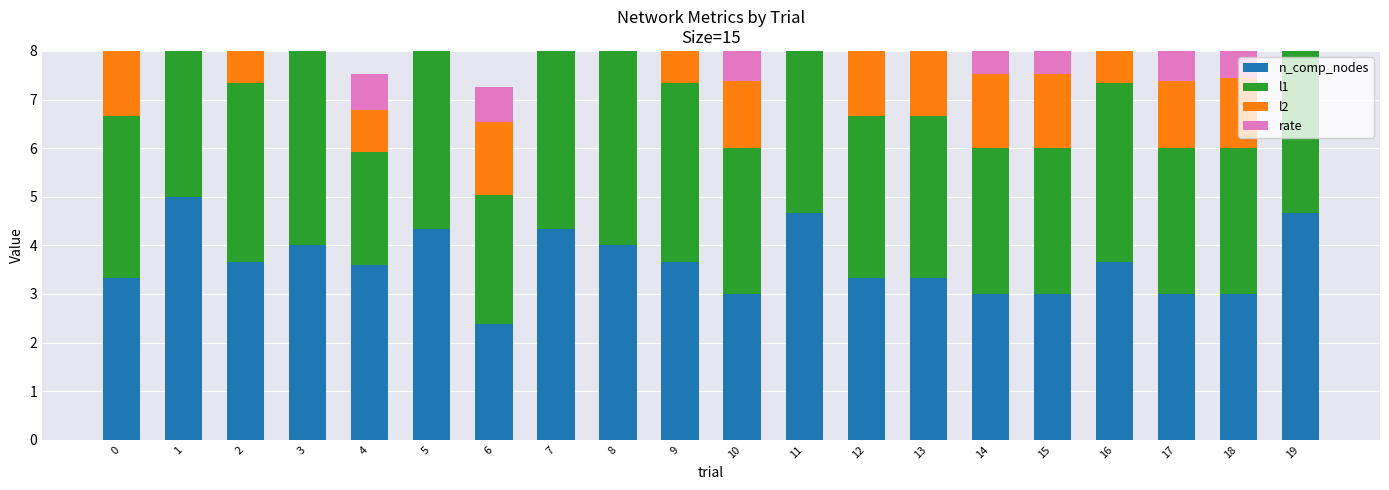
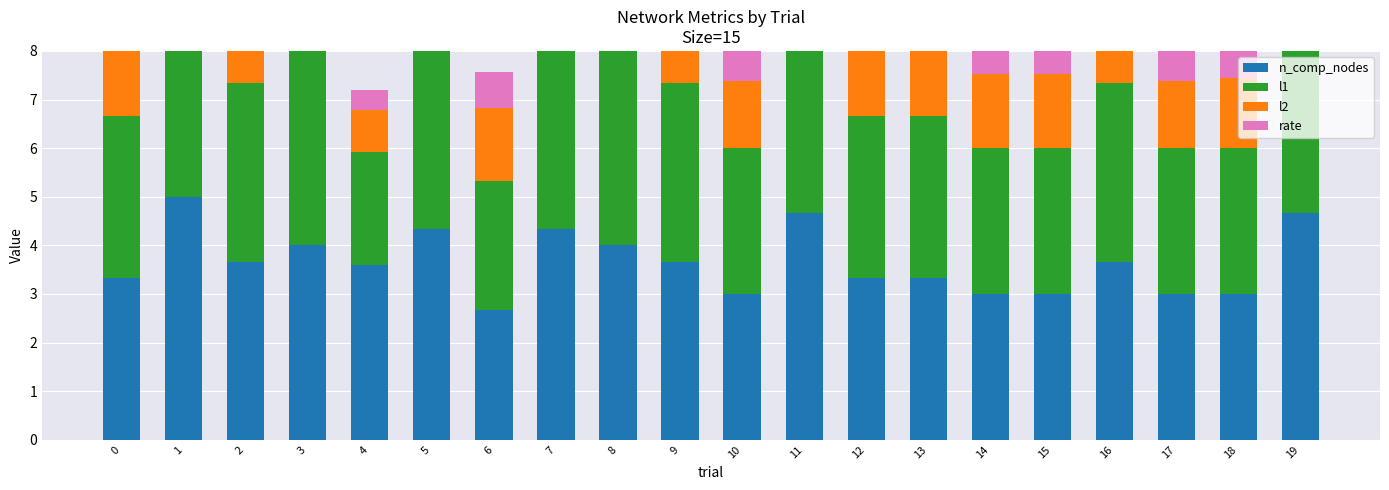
rate, 4: 0.7 -> 0.4
n_comp_nodes, 6: 2.4 -> 2.7
